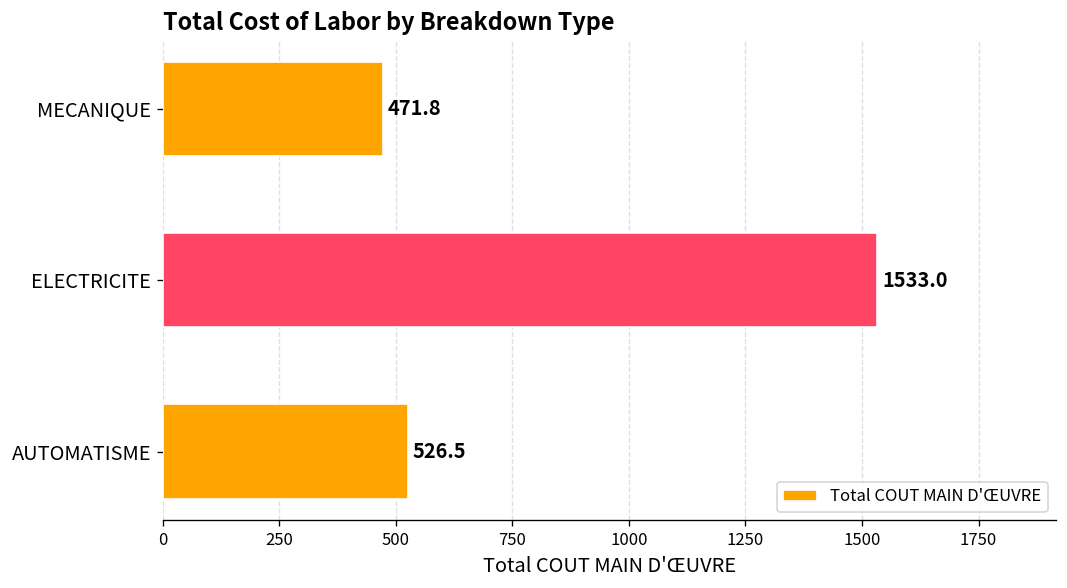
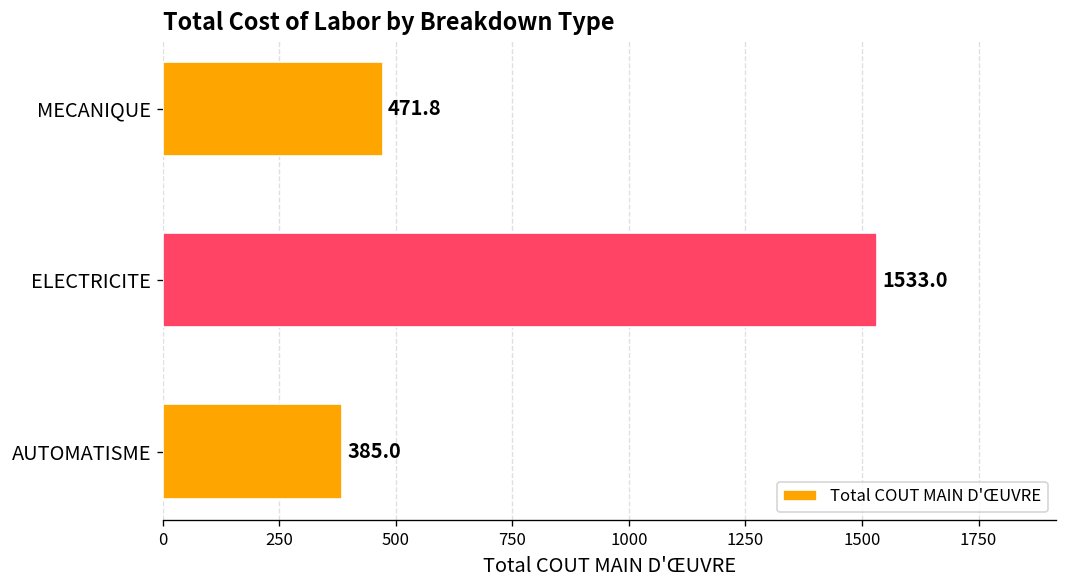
AUTOMATISME: 526.5 -> 385.0
